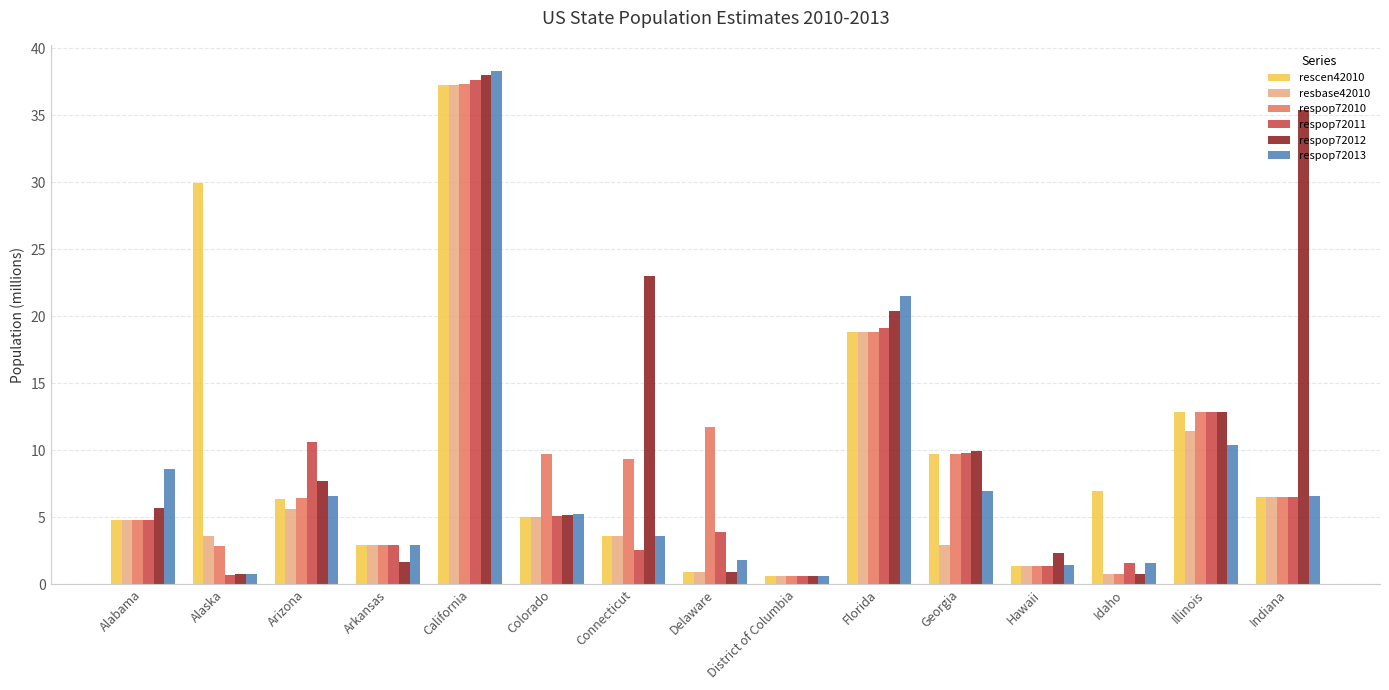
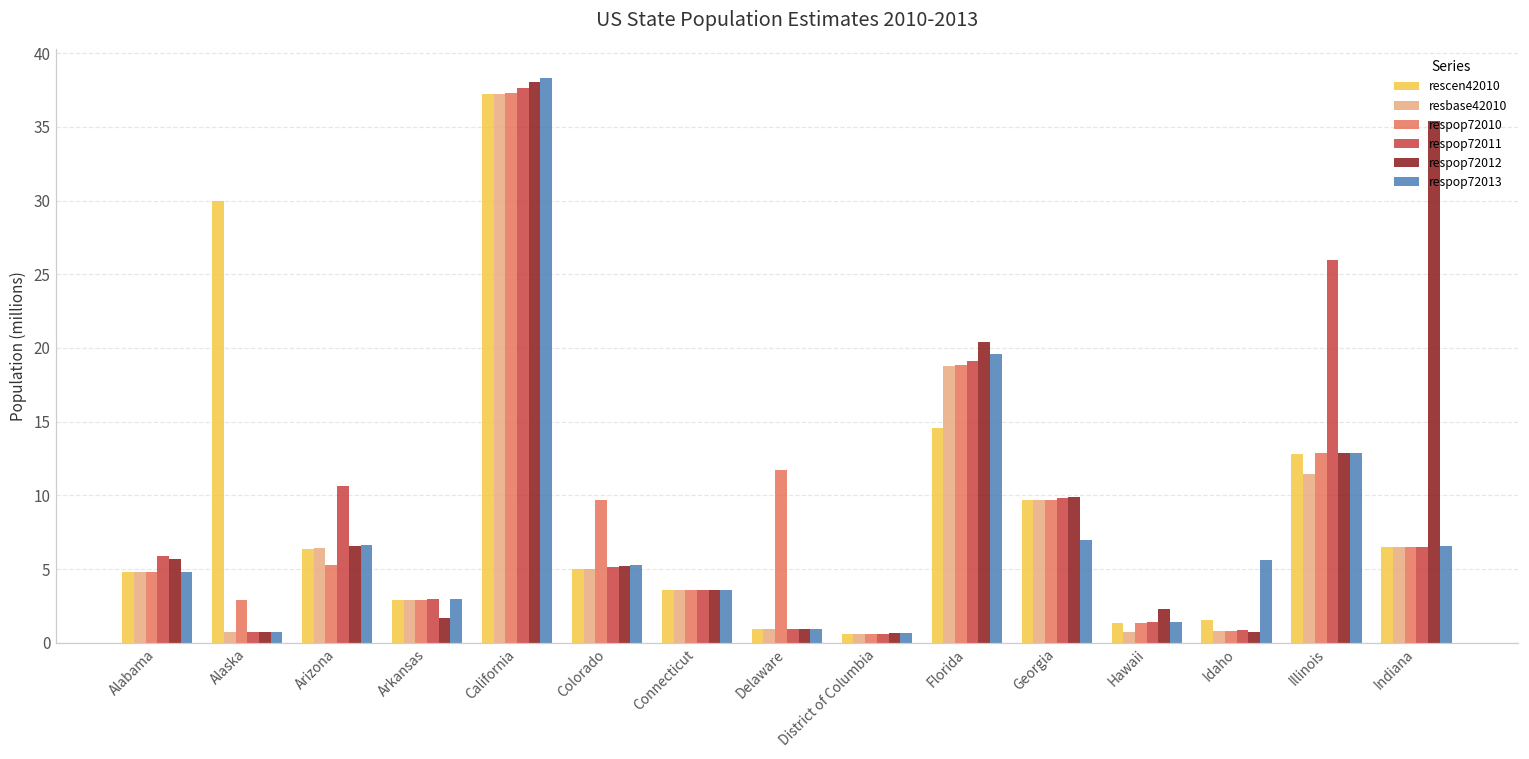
respop72011, Alabama: 4.8 -> 5.9
respop72013, Alabama: 8.6 -> 4.8
resbase42010, Alaska: 3.6 -> 0.7
resbase42010, Arizona: 5.6 -> 6.4
respop72010, Arizona: 6.4 -> 5.3
respop72012, Arizona: 7.7 -> 6.5
respop72010, Connecticut: 9.4 -> 3.6
respop72011, Connecticut: 2.6 -> 3.6
respop72012, Connecticut: 23.0 -> 3.6
respop72011, Delaware: 3.9 -> 0.9
respop72013, Delaware: 1.8 -> 0.9
rescen42010, Florida: 18.8 -> 14.6
respop72013, Florida: 21.5 -> 19.6
resbase42010, Georgia: 3.0 -> 9.7
resbase42010, Hawaii: 1.4 -> 0.7
rescen42010, Idaho: 7.0 -> 1.6
respop72011, Idaho: 1.6 -> 0.9
respop72013, Idaho: 1.6 -> 5.6
respop72011, Illinois: 12.9 -> 26.0
respop72013, Illinois: 10.4 -> 12.9
